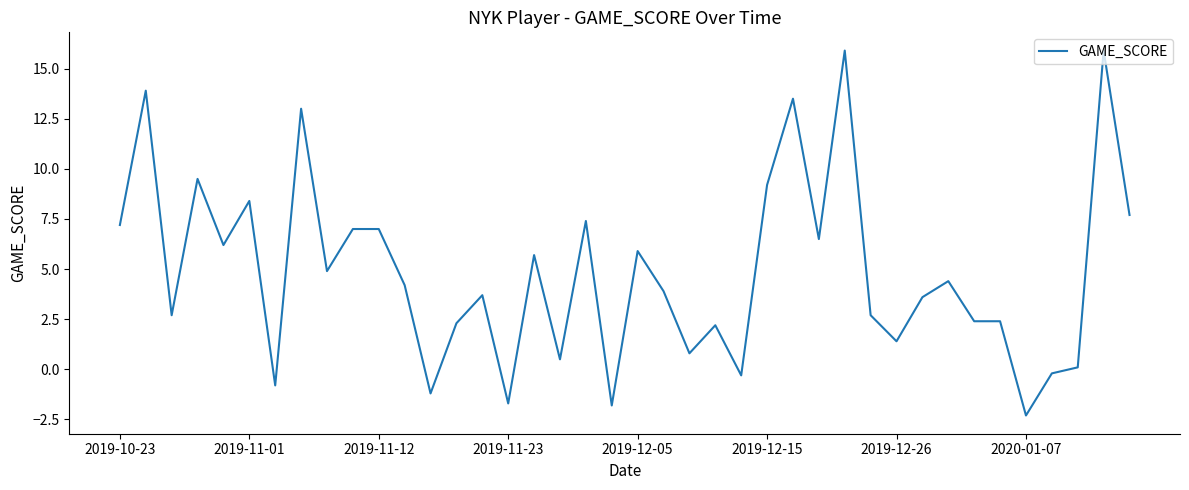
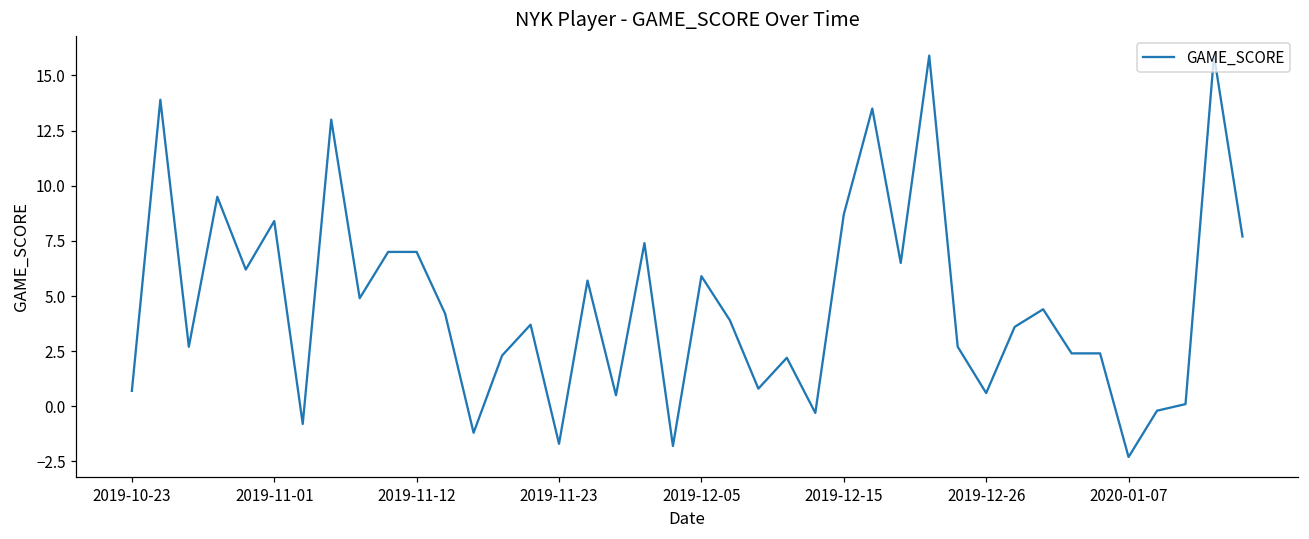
2019-10-23: 7.2 -> 0.7
2019-12-15: 9.2 -> 8.7
2019-12-26: 1.4 -> 0.6
